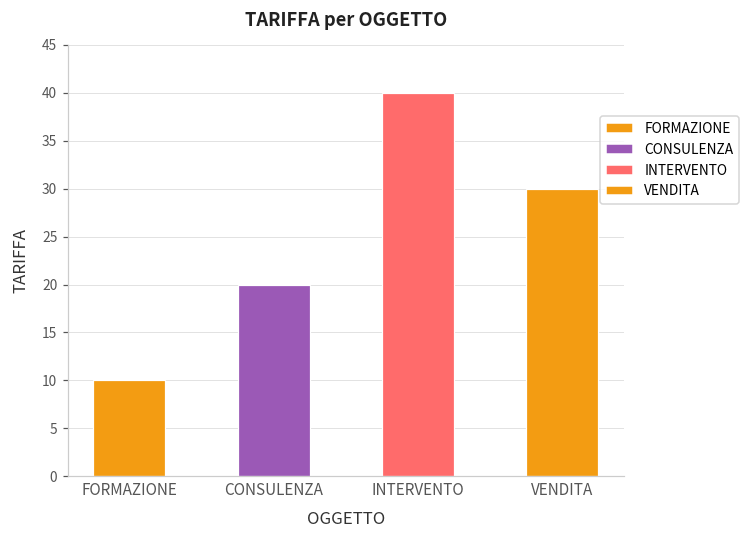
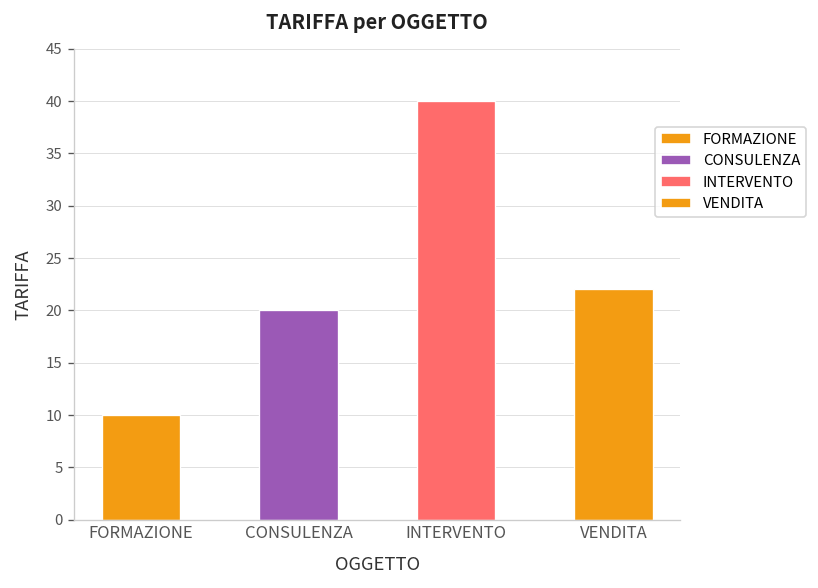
VENDITA: 30 -> 22
